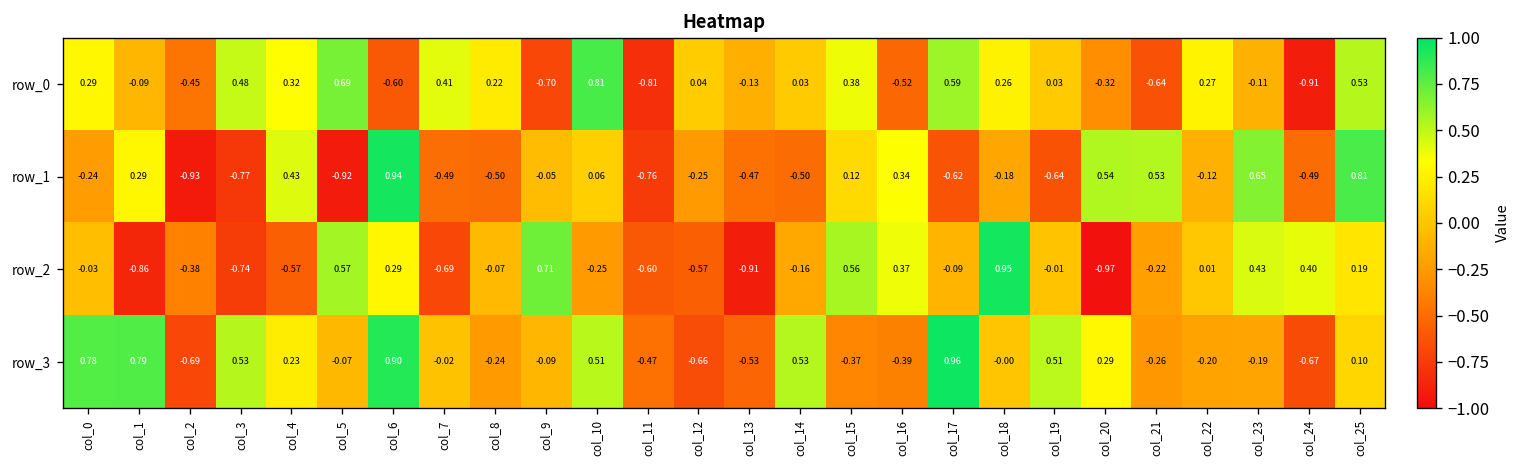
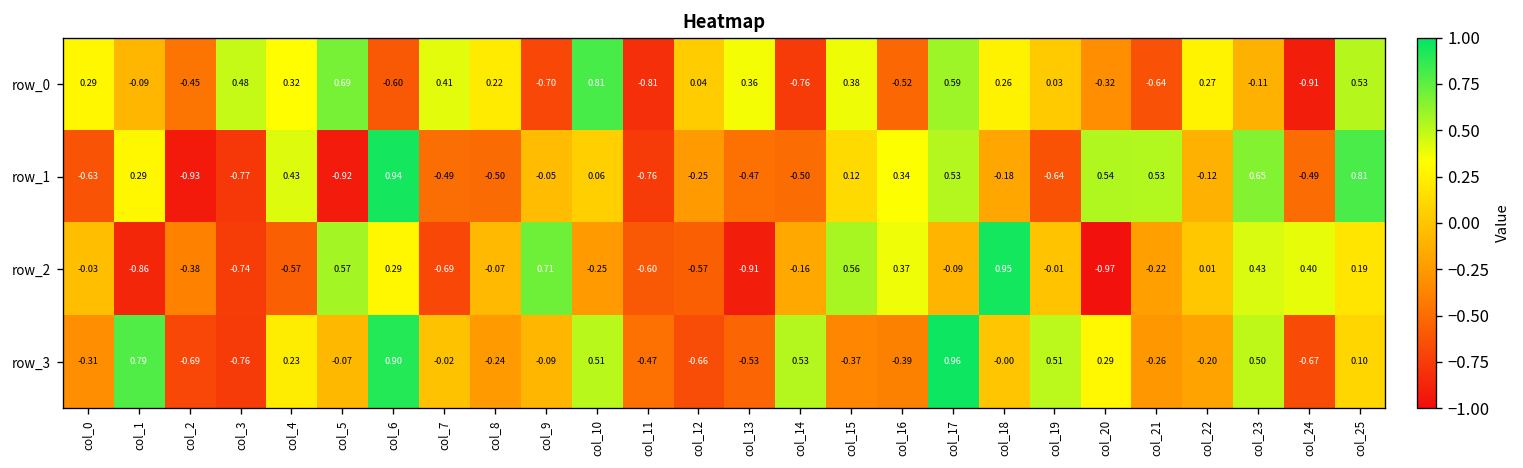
row_0, col_13: -0.13 -> 0.36
row_0, col_14: 0.03 -> -0.76
row_1, col_0: -0.24 -> -0.63
row_1, col_17: -0.62 -> 0.53
row_3, col_0: 0.78 -> -0.31
row_3, col_3: 0.53 -> -0.76
row_3, col_23: -0.19 -> 0.50
